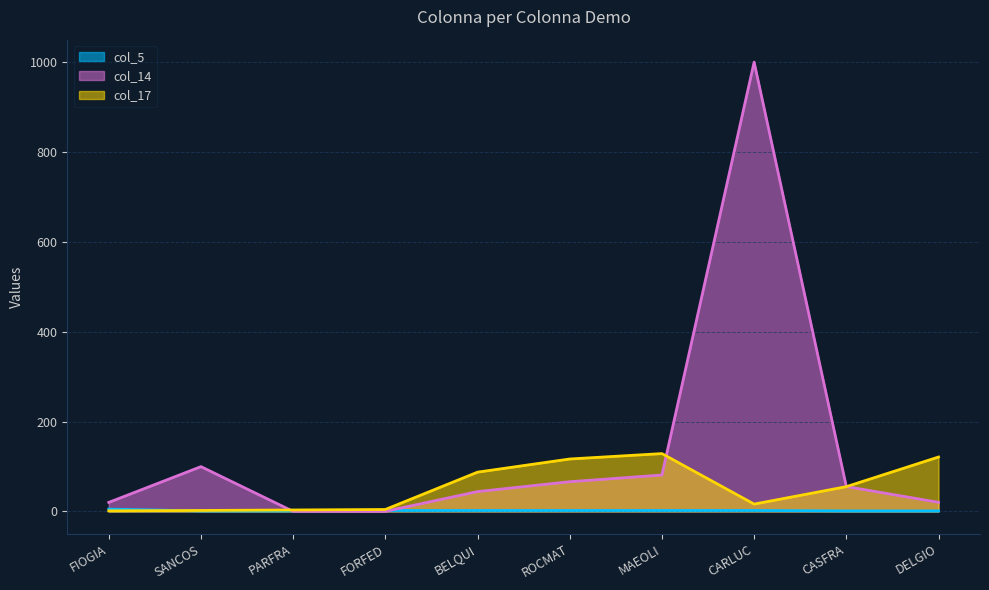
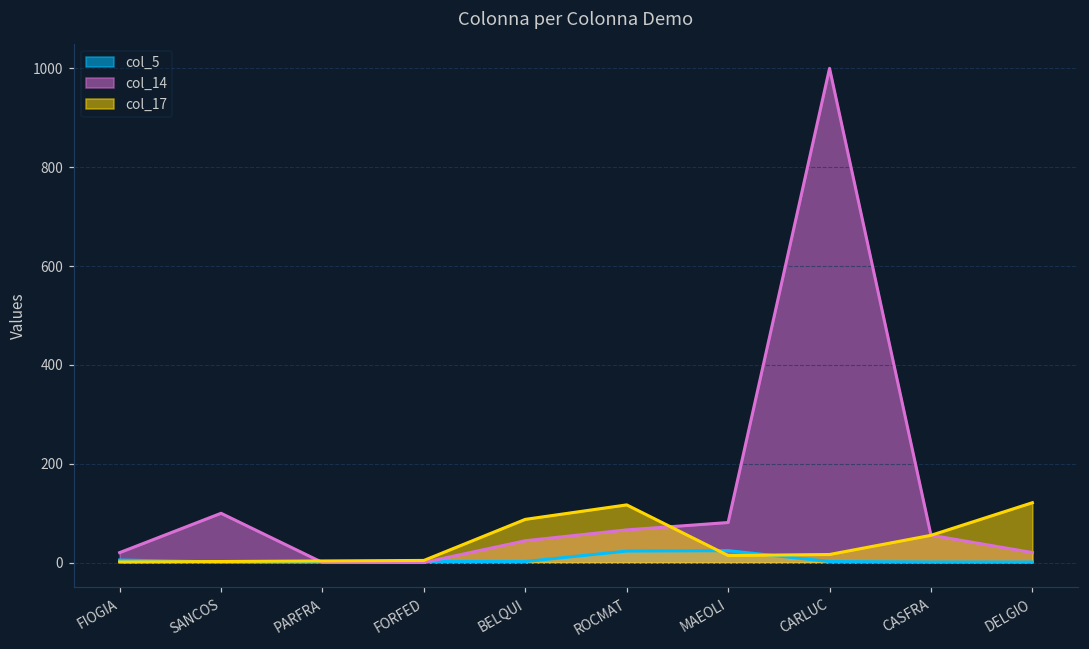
col_5, ROCMAT: 0 -> 20
col_5, MAEOLI: 0 -> 20
col_17, MAEOLI: 130 -> 10
